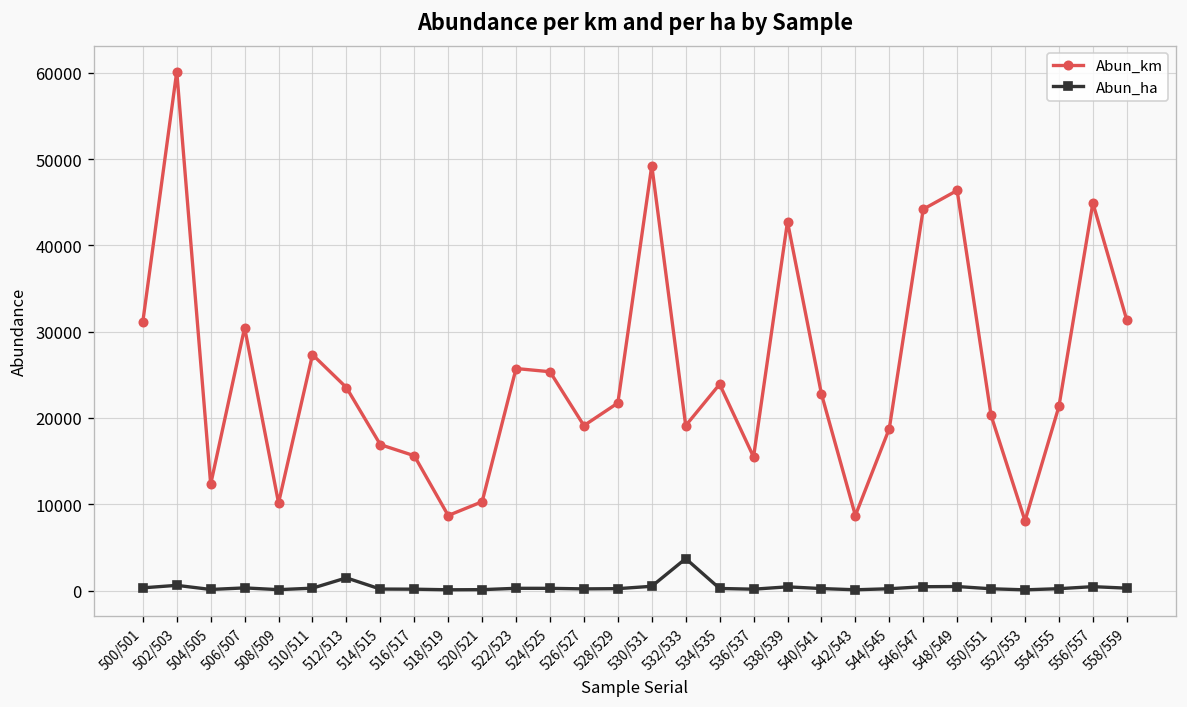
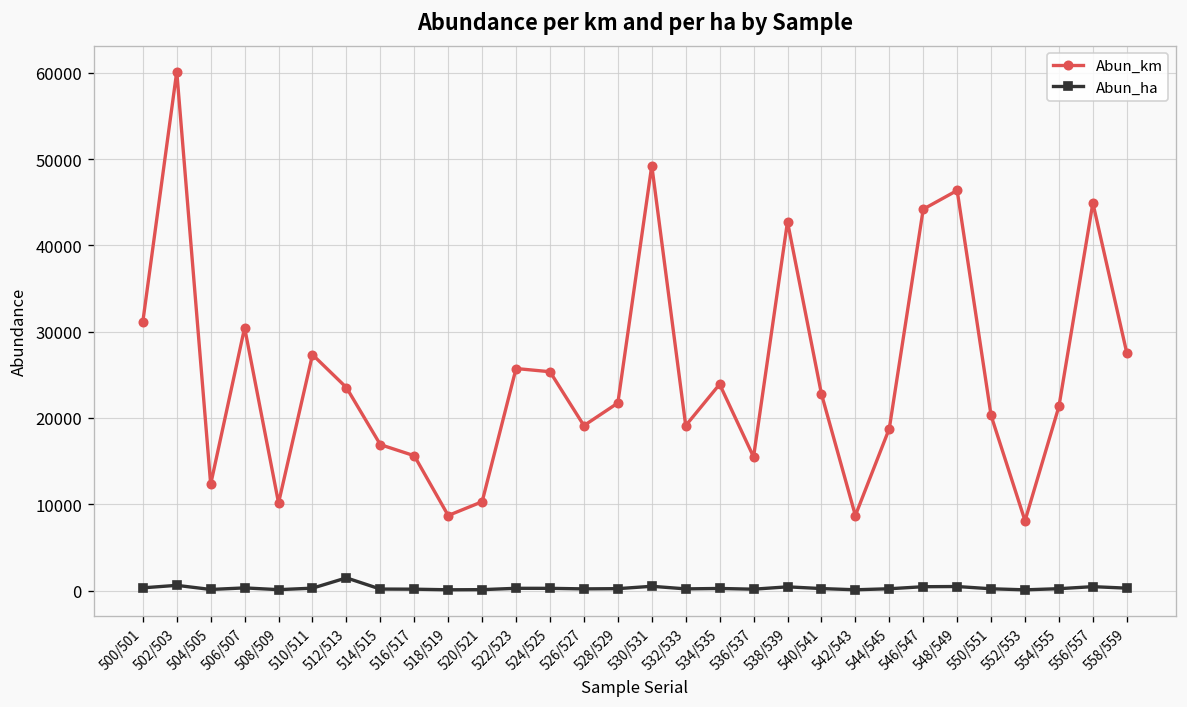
Abun_ha, 532/533: 4000 -> 0
Abun_km, 558/559: 31000 -> 28000
